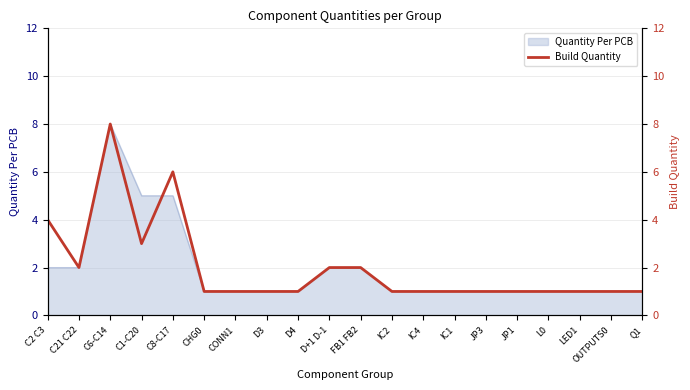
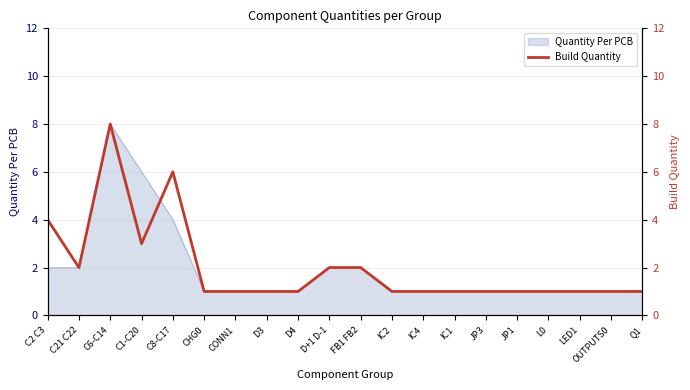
Quantity Per PCB, C1-C20: 5 -> 6
Quantity Per PCB, C8-C17: 5 -> 4
